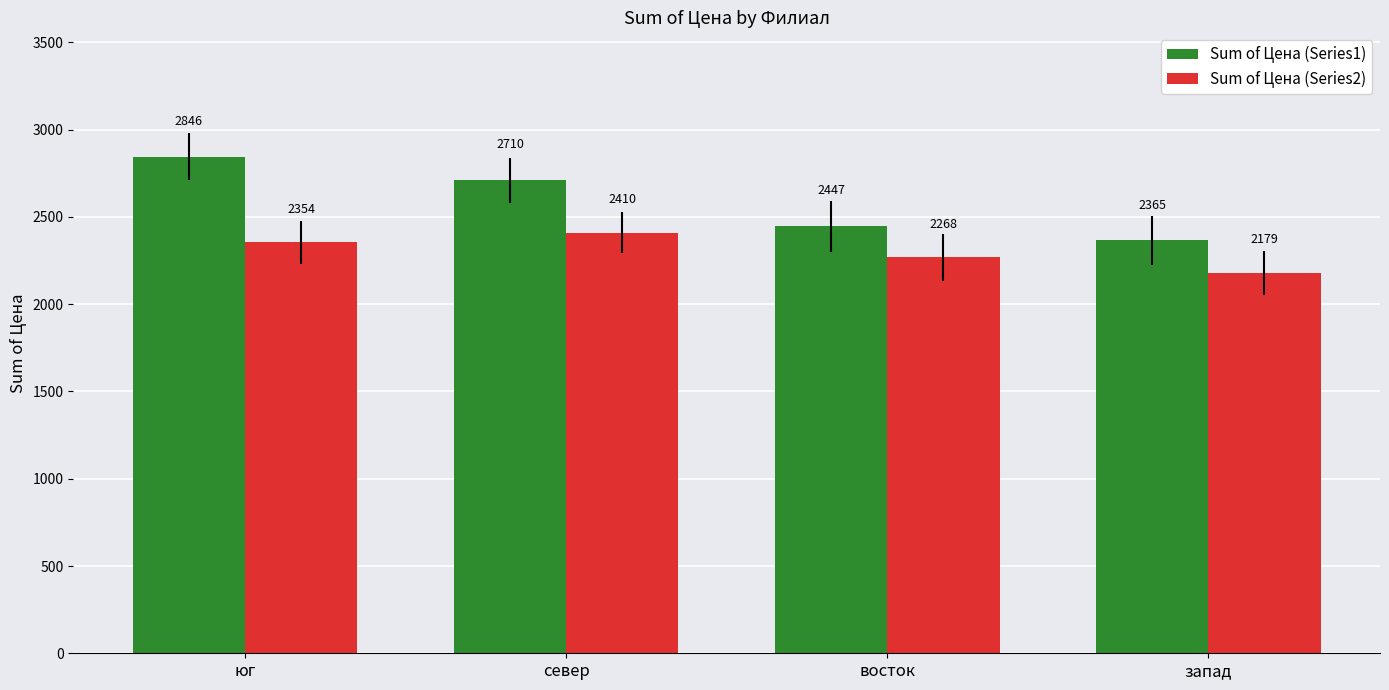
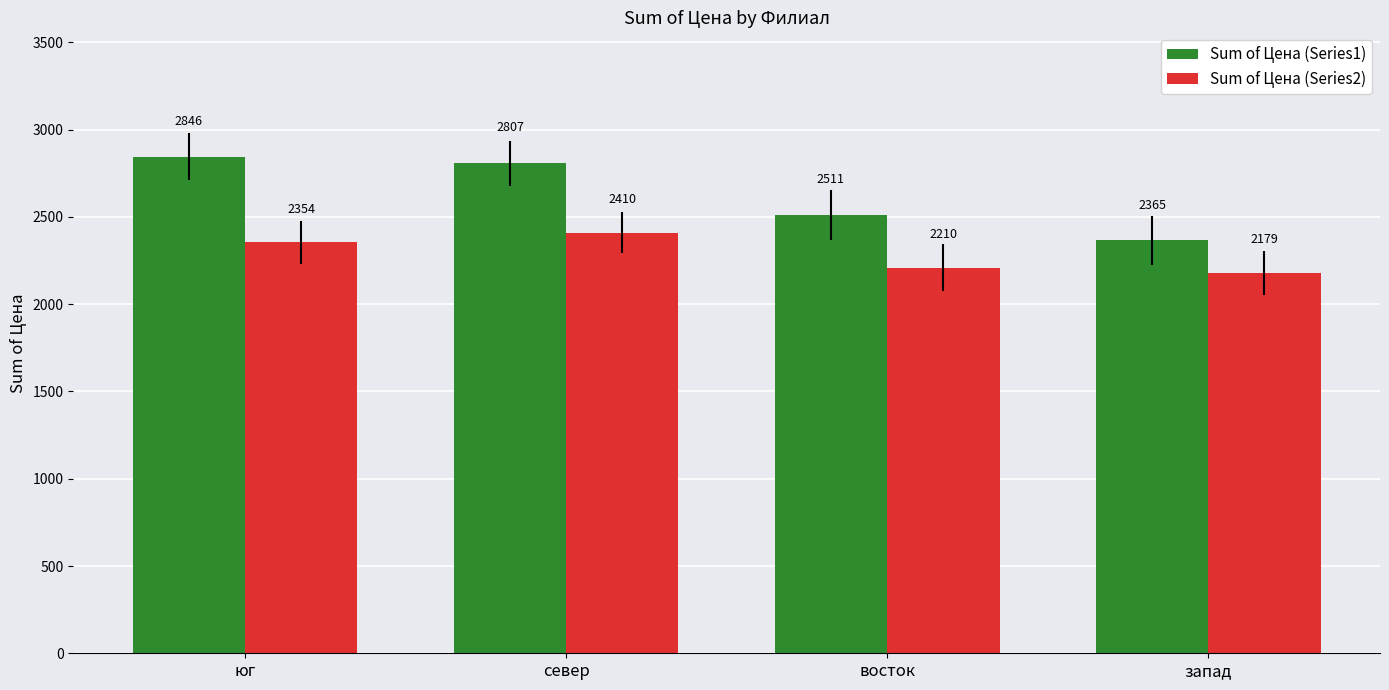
Sum of Цена (Series1), север: 2710 -> 2807
Sum of Цена (Series1), восток: 2447 -> 2511
Sum of Цена (Series2), восток: 2268 -> 2210
